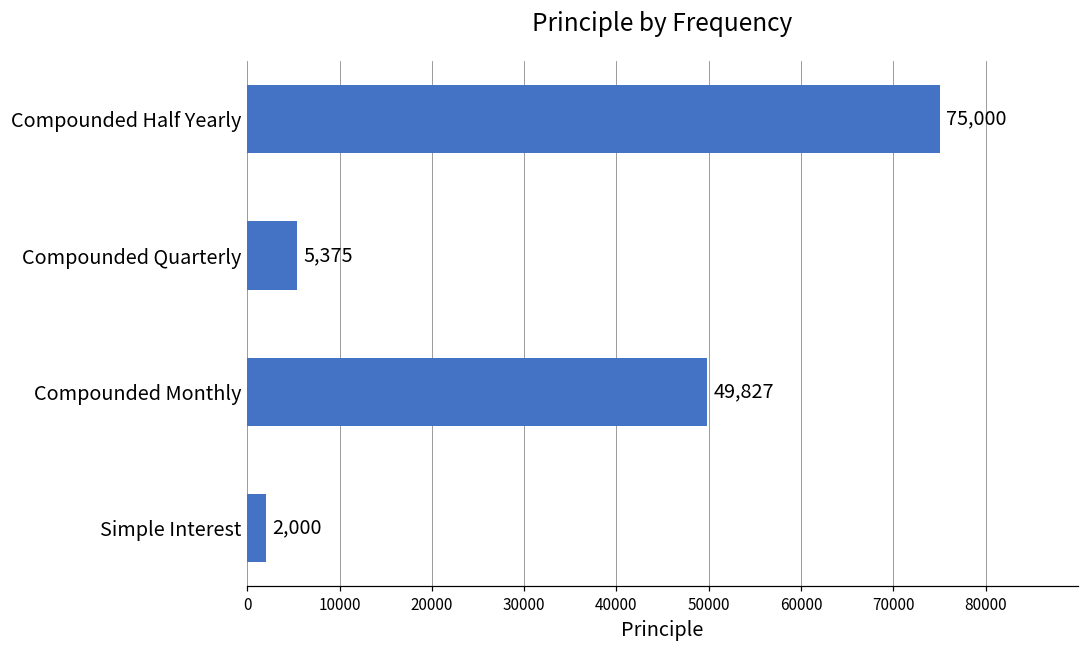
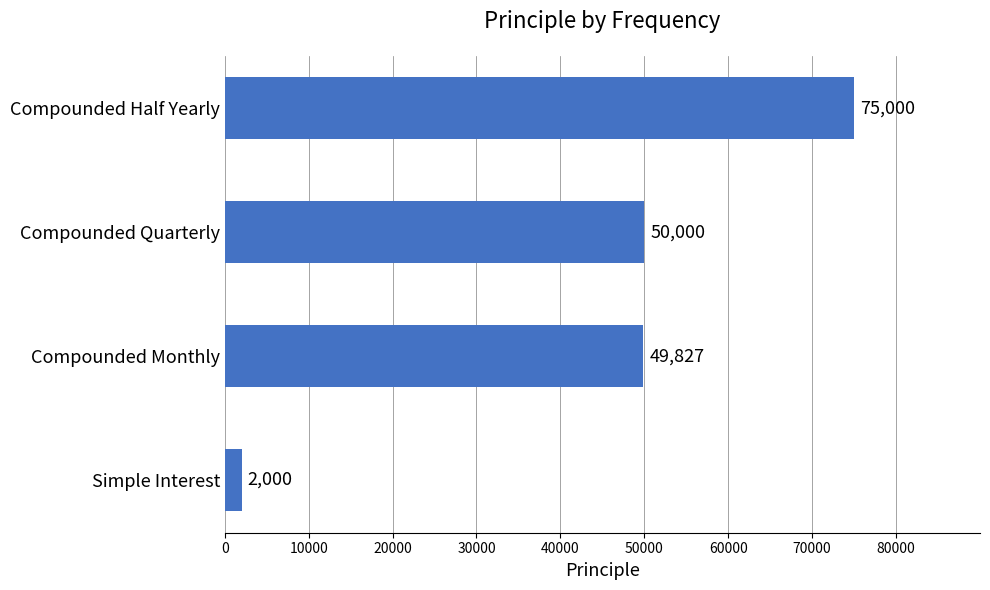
Compounded Quarterly: 5,375 -> 50,000
